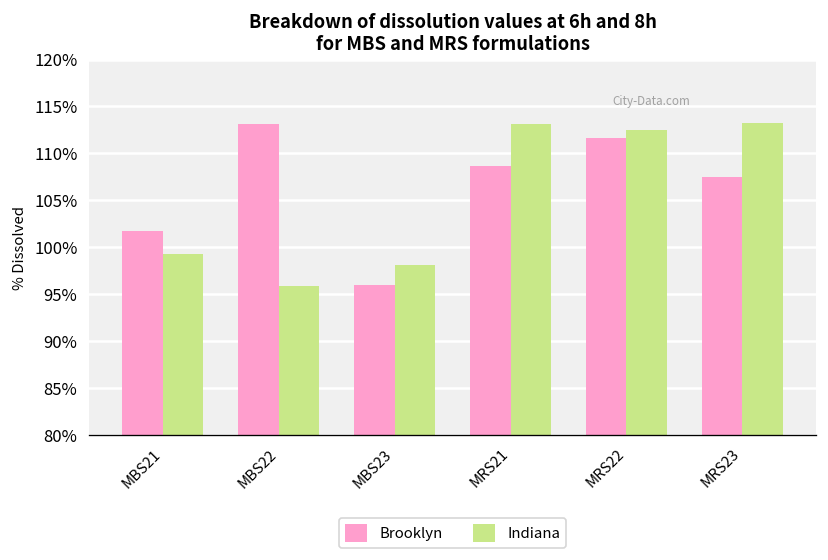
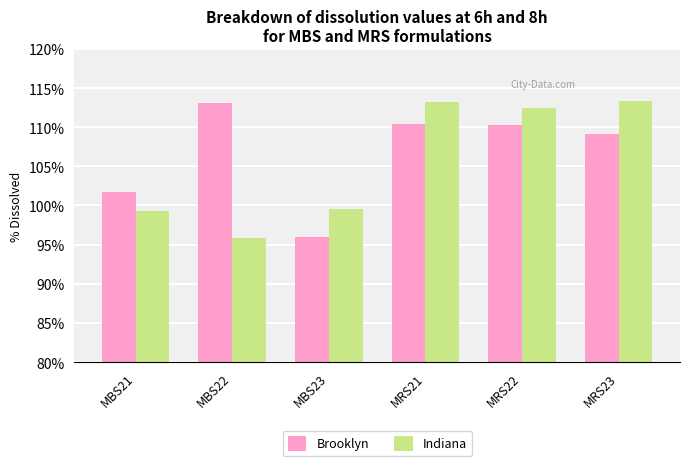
Indiana, MBS23: 98% -> 100%
Brooklyn, MRS21: 109% -> 110%
Brooklyn, MRS22: 112% -> 110%
Brooklyn, MRS23: 107% -> 109%
